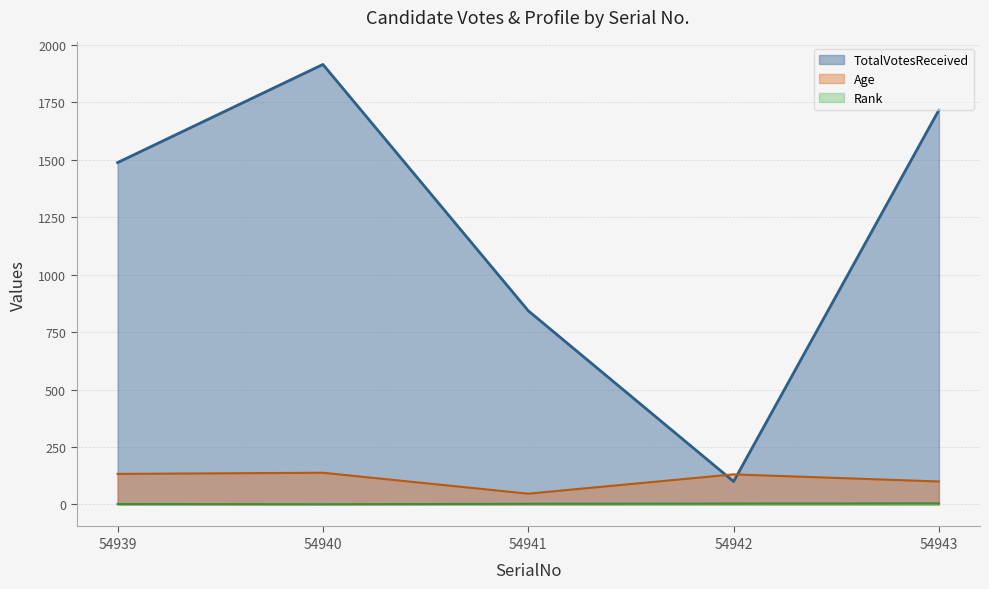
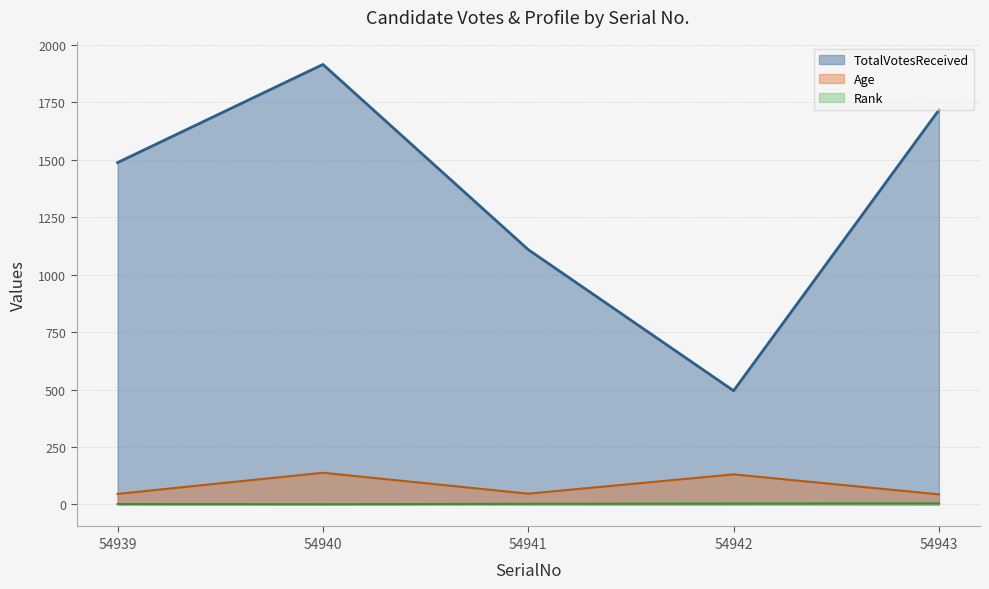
Age, 54939: 130 -> 50
TotalVotesReceived, 54941: 840 -> 1110
TotalVotesReceived, 54942: 100 -> 500
Age, 54943: 100 -> 40
